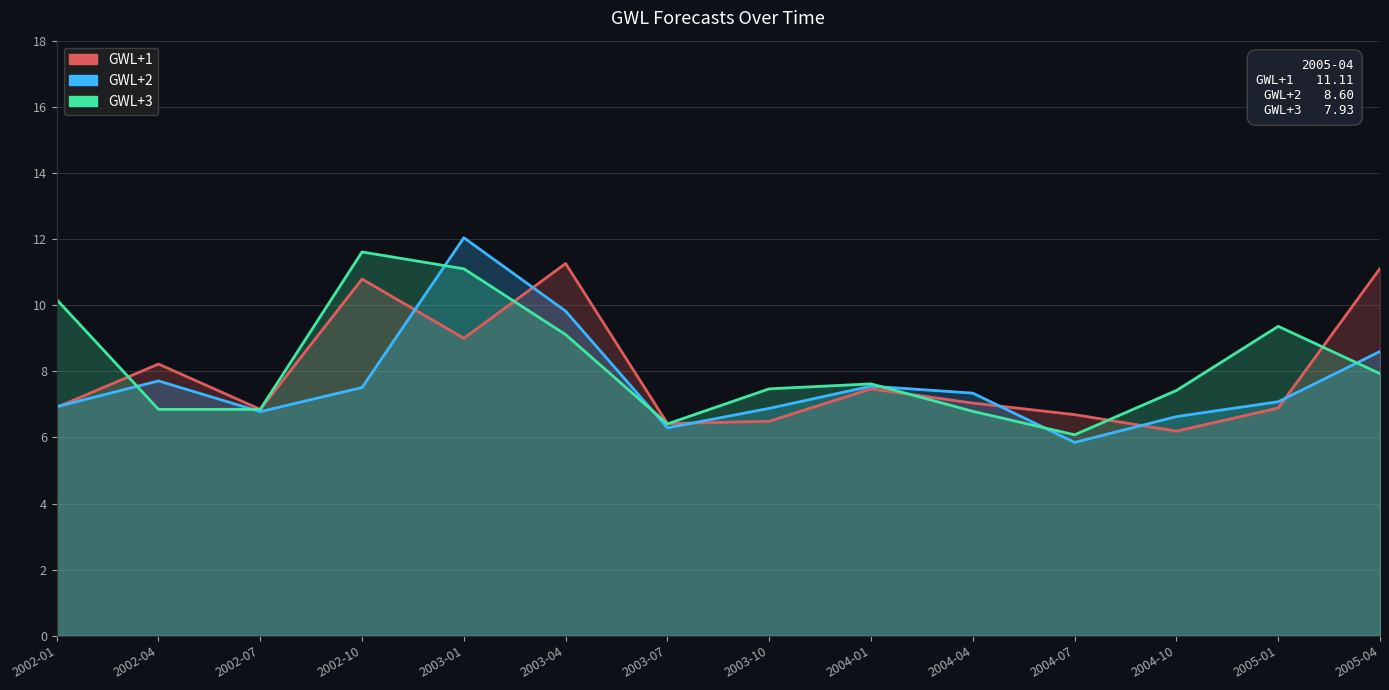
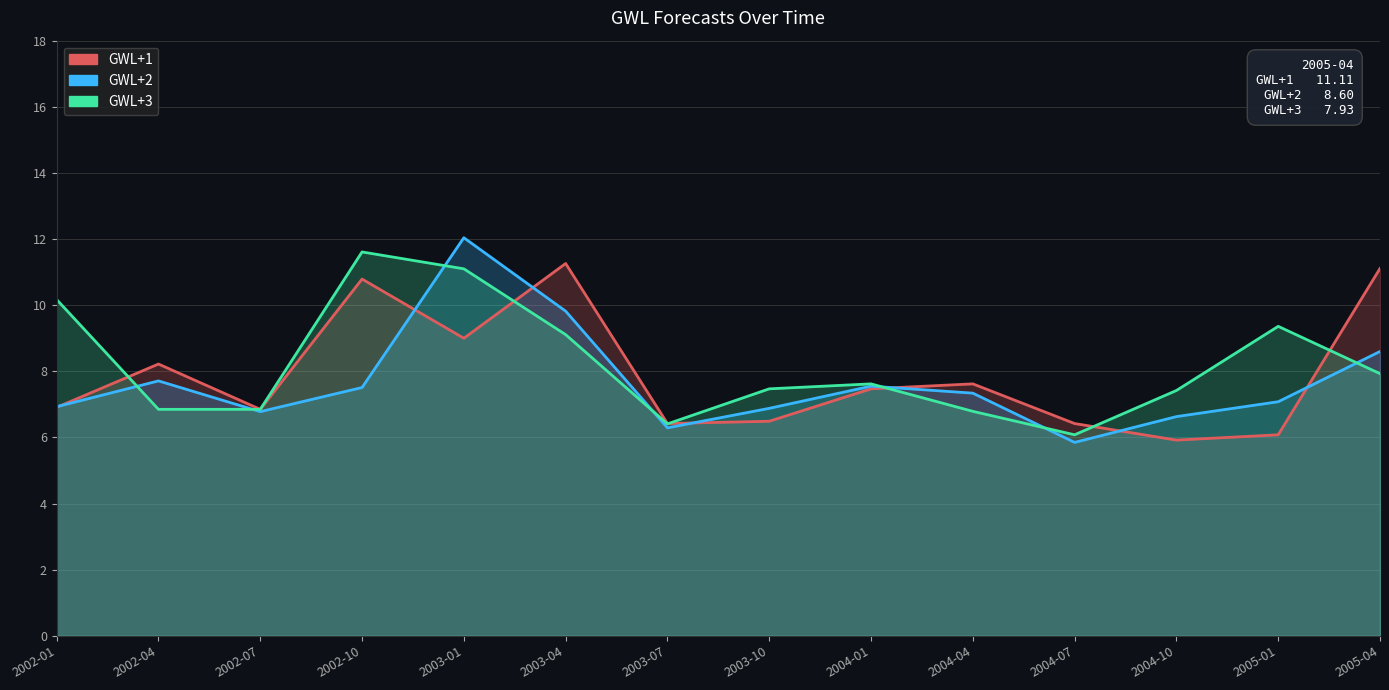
GWL+1, 2004-04: 7.0 -> 7.6
GWL+1, 2004-07: 6.7 -> 6.4
GWL+1, 2004-10: 6.2 -> 5.9
GWL+1, 2005-01: 6.9 -> 6.1
